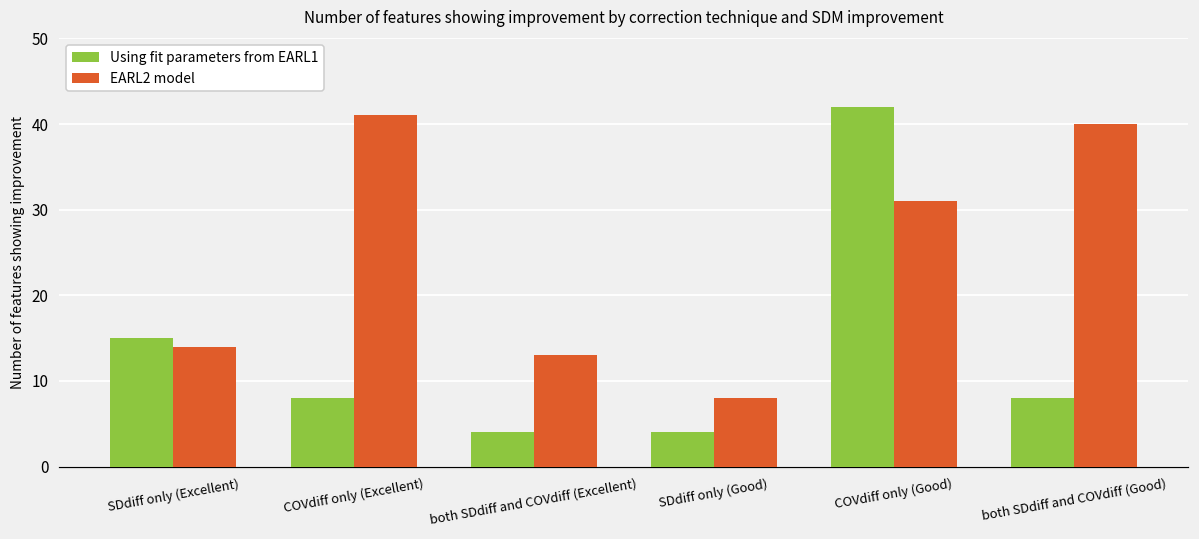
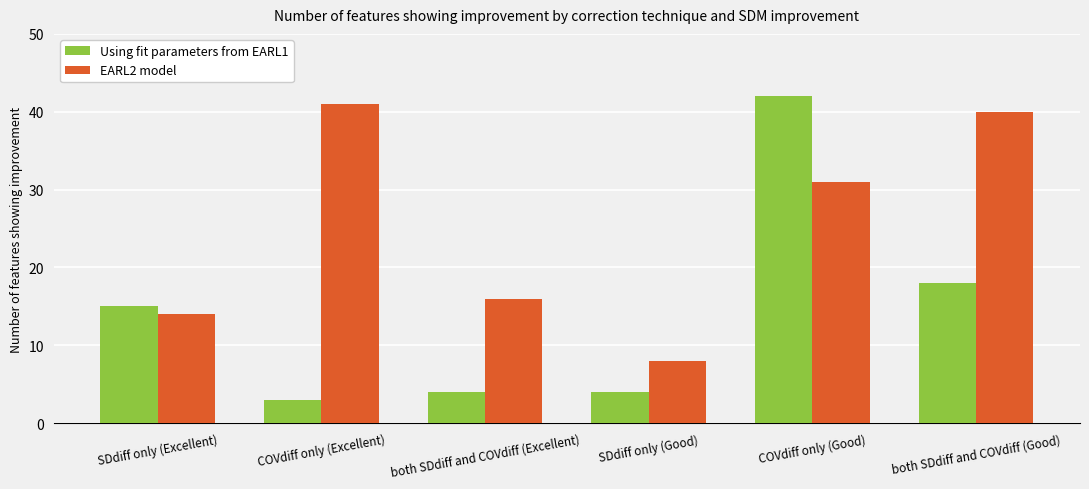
Using fit parameters from EARL1, COVdiff only (Excellent): 8 -> 3
EARL2 model, both SDdiff and COVdiff (Excellent): 13 -> 16
Using fit parameters from EARL1, both SDdiff and COVdiff (Good): 8 -> 18
